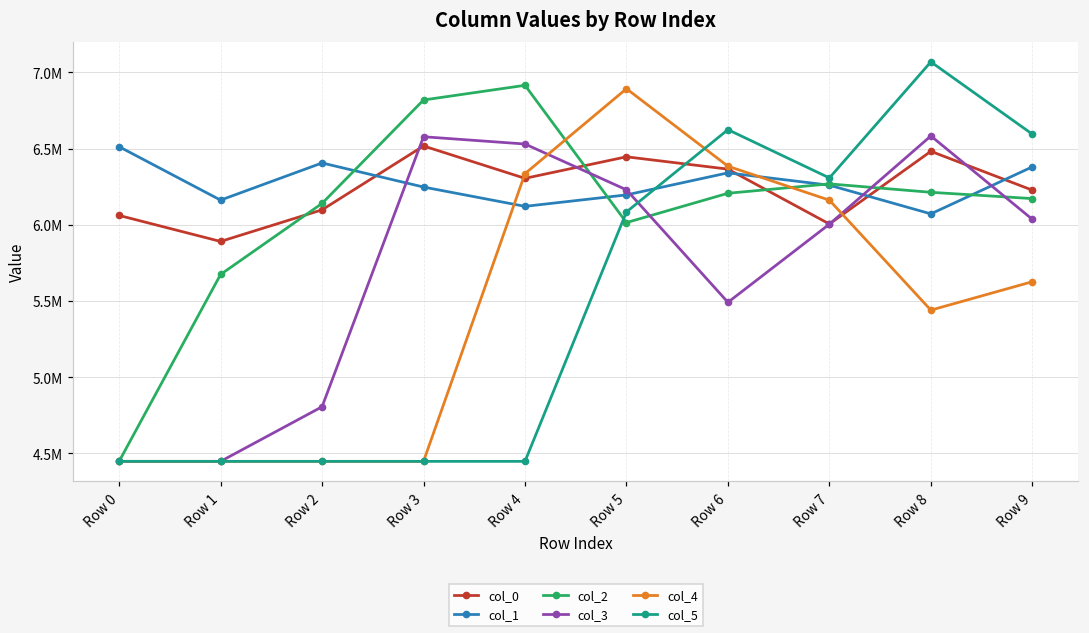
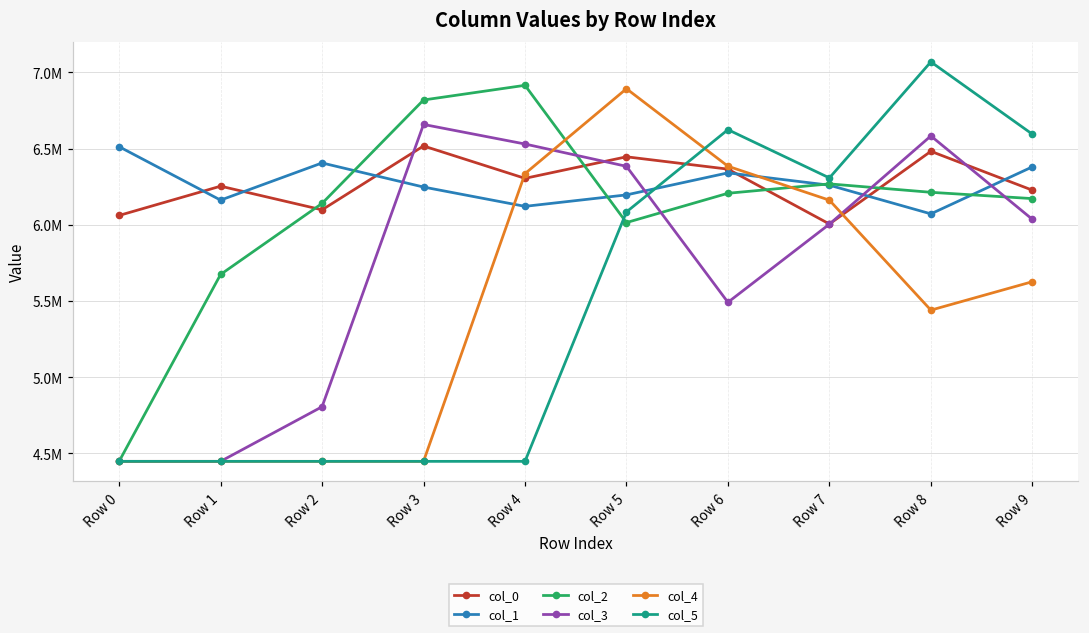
col_0, Row 1: 5890000 -> 6250000
col_3, Row 3: 6580000 -> 6660000
col_3, Row 5: 6230000 -> 6380000
